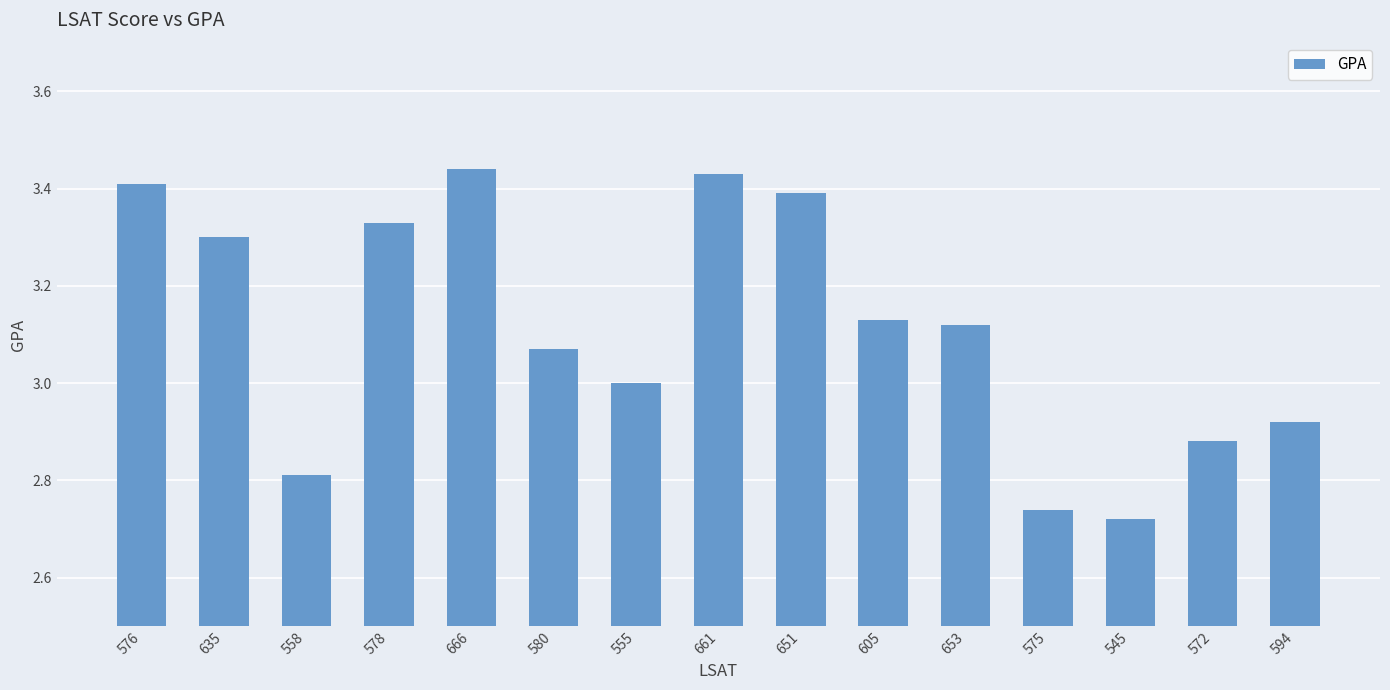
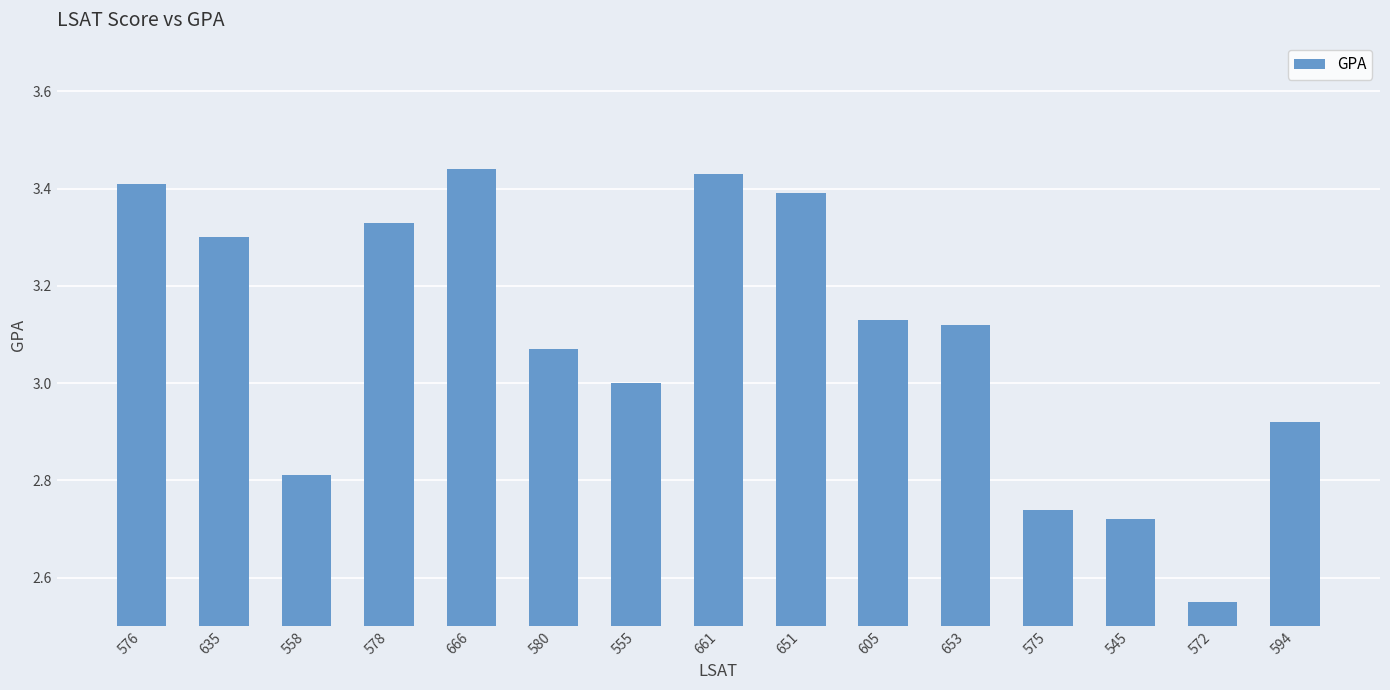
572: 2.88 -> 2.55
